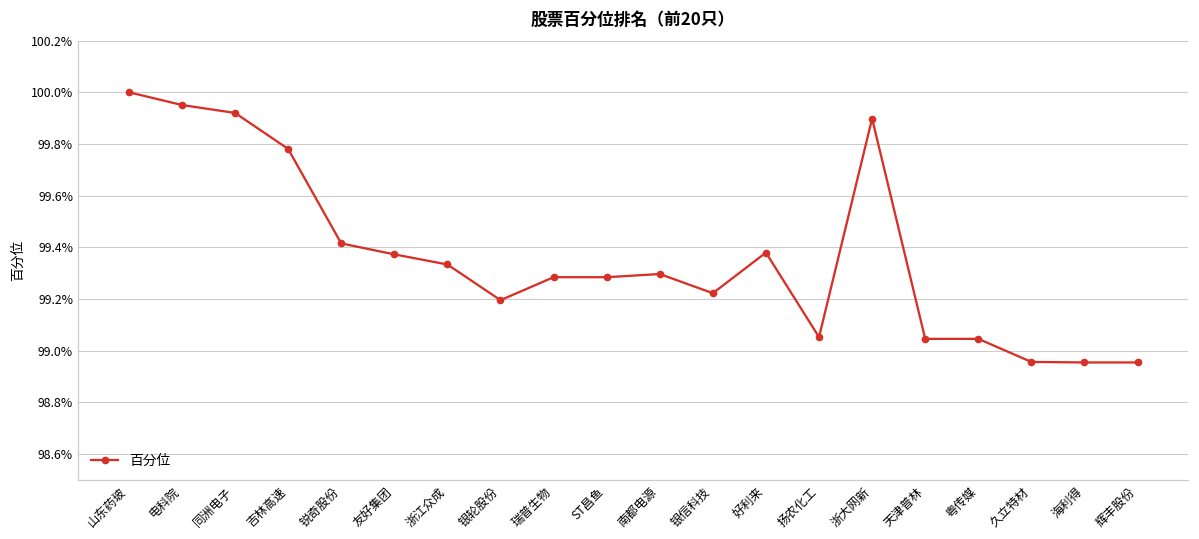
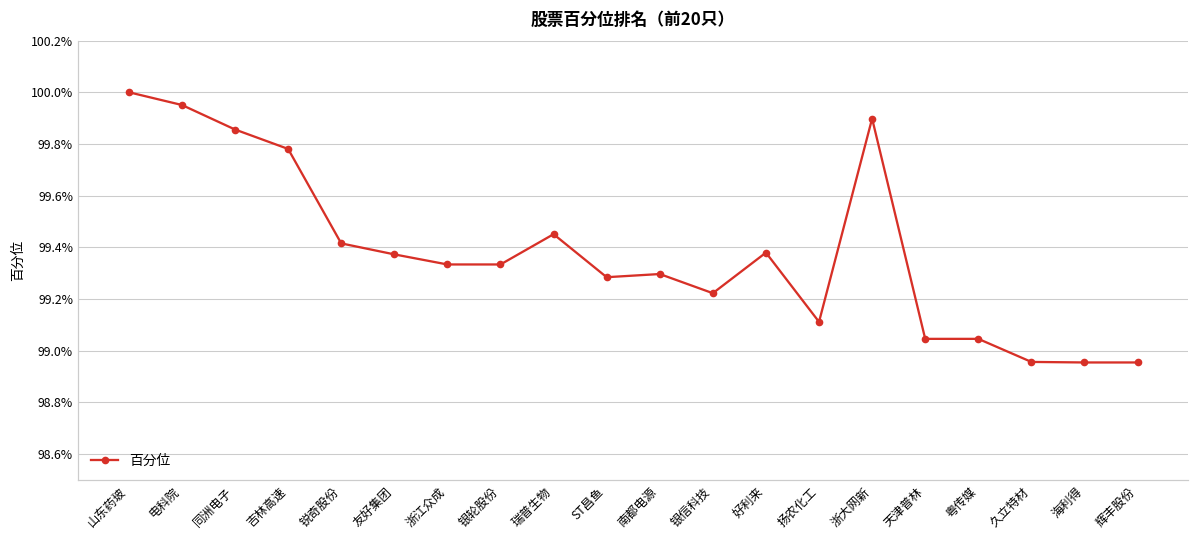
同洲电子: 99.92% -> 99.86%
银轮股份: 99.20% -> 99.33%
瑞普生物: 99.28% -> 99.45%
扬农化工: 99.05% -> 99.11%
